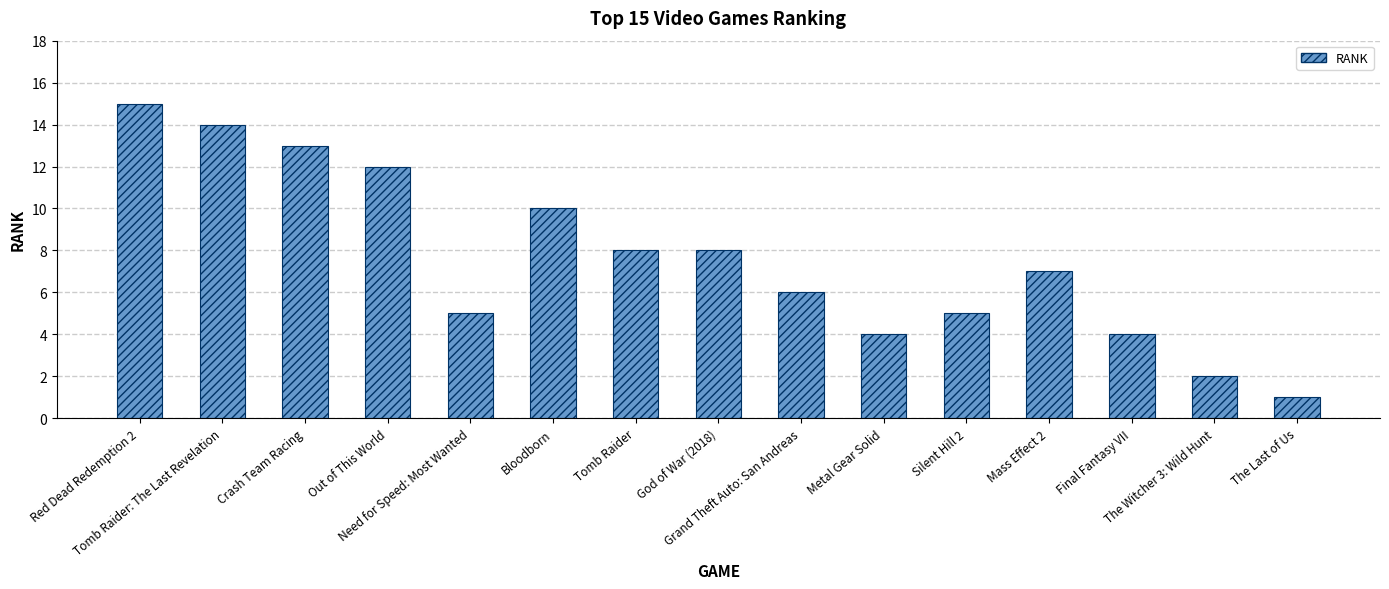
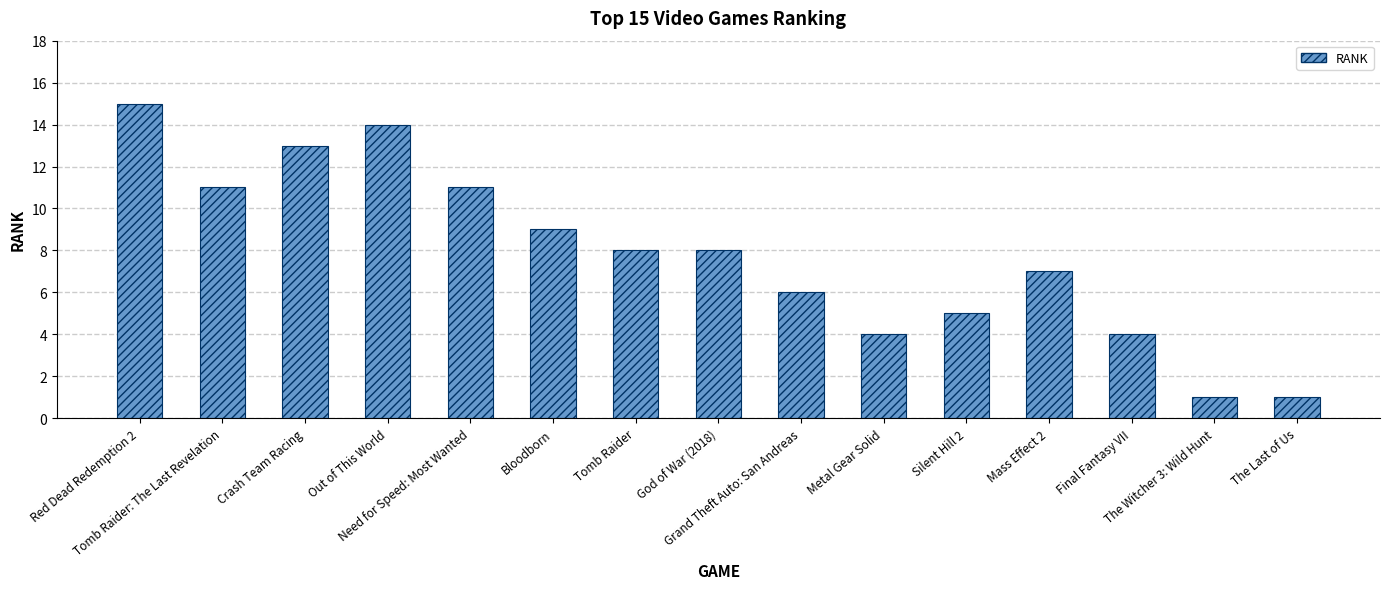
Tomb Raider: The Last Revelation: 14 -> 11
Out of This World: 12 -> 14
Need for Speed: Most Wanted: 5 -> 11
Bloodborn: 10 -> 9
The Witcher 3: Wild Hunt: 2 -> 1
